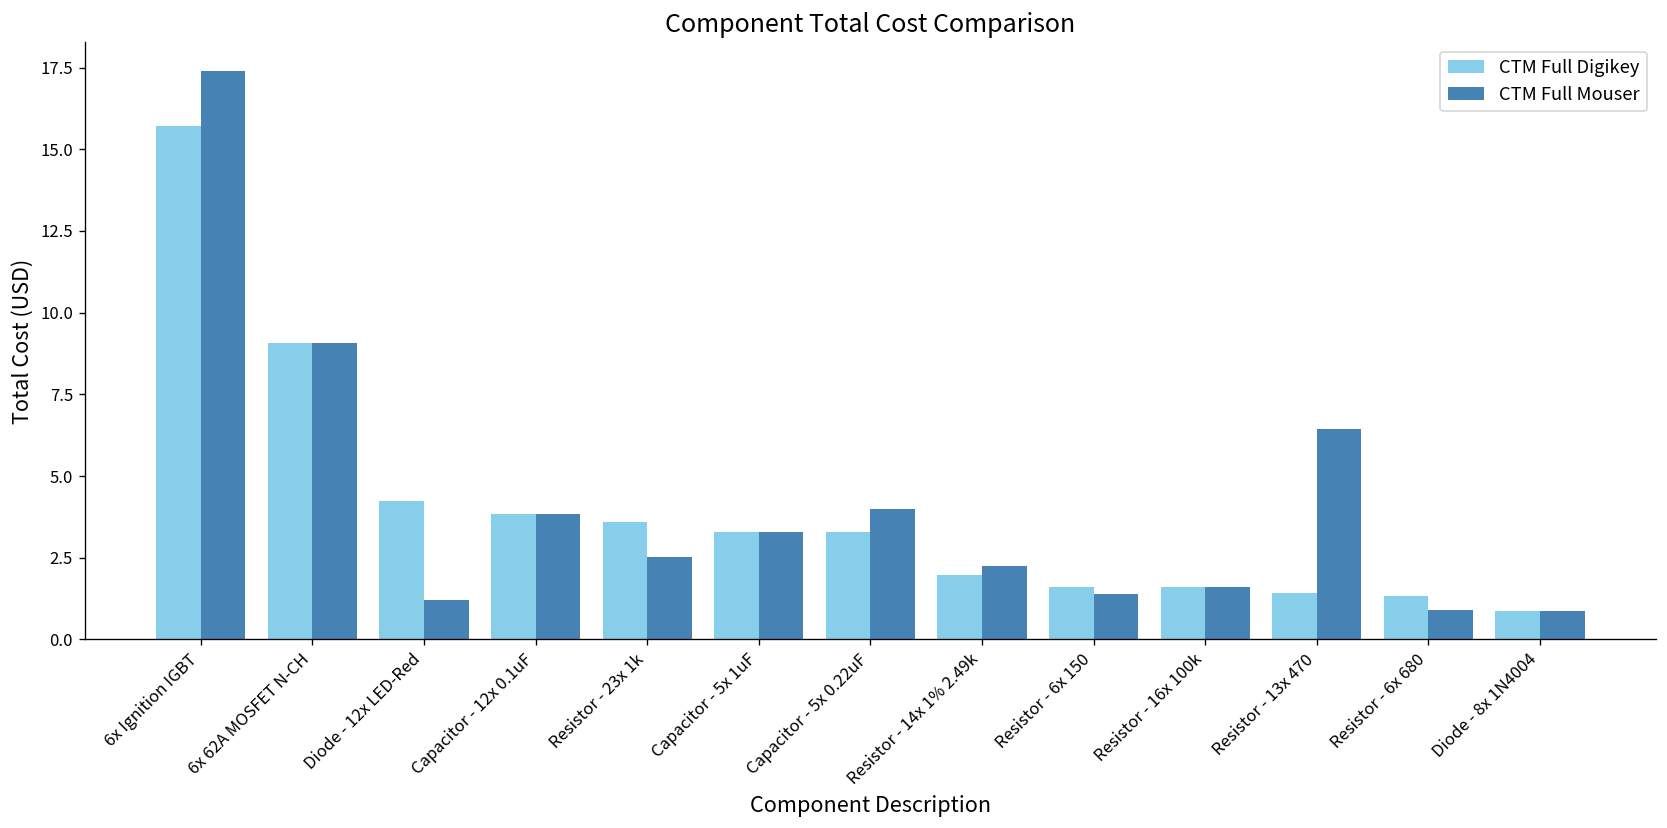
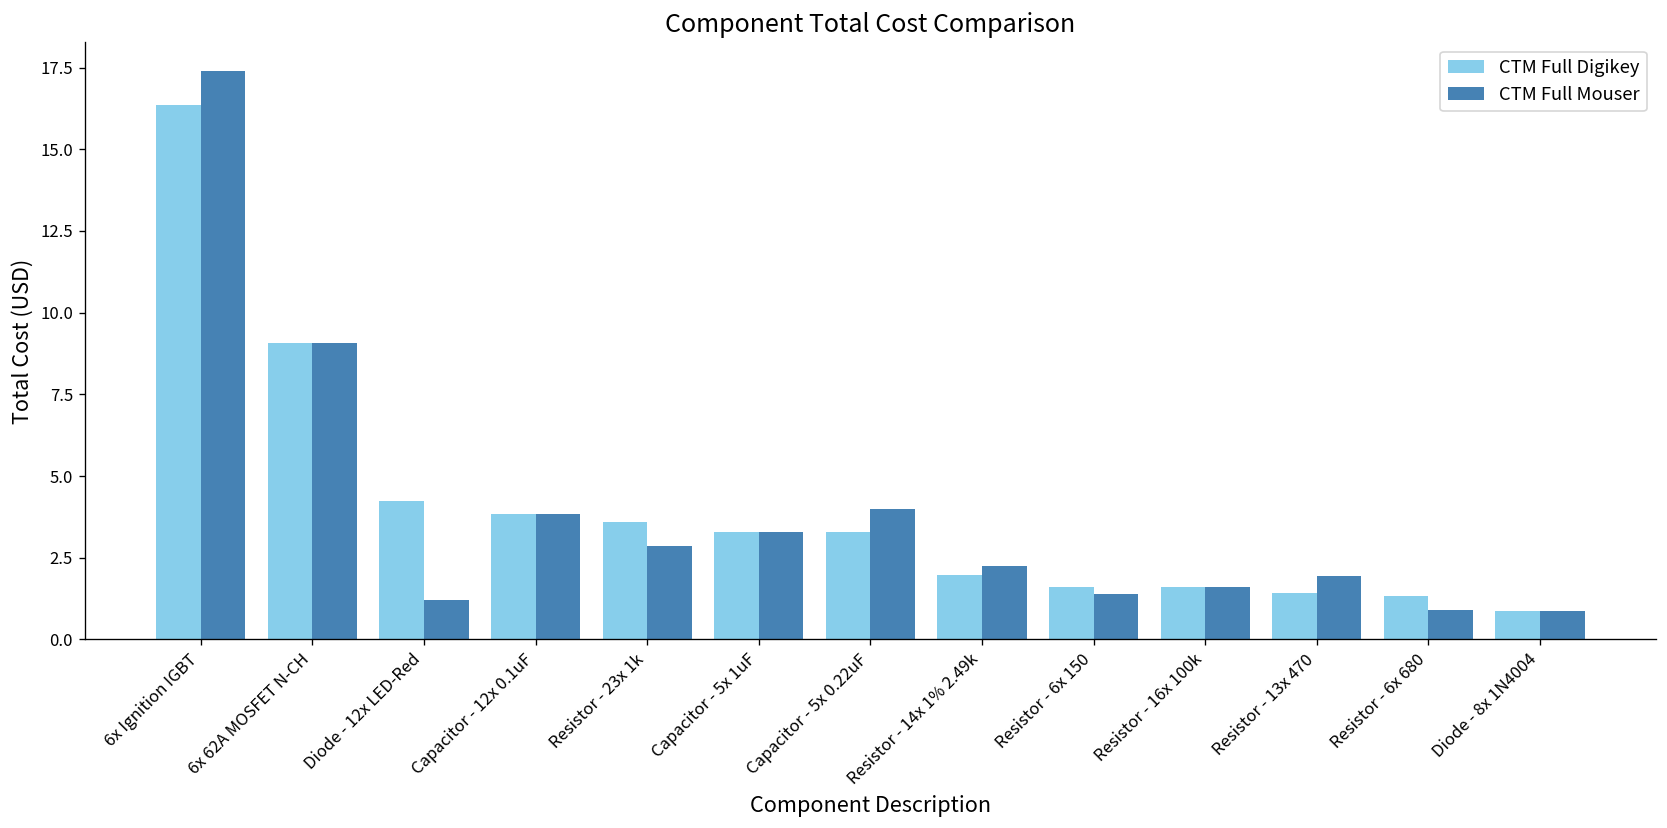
CTM Full Digikey, 6x Ignition IGBT: 15.7 -> 16.3
CTM Full Mouser, Resistor - 23x 1k: 2.5 -> 2.9
CTM Full Mouser, Resistor - 13x 470: 6.5 -> 2.0
